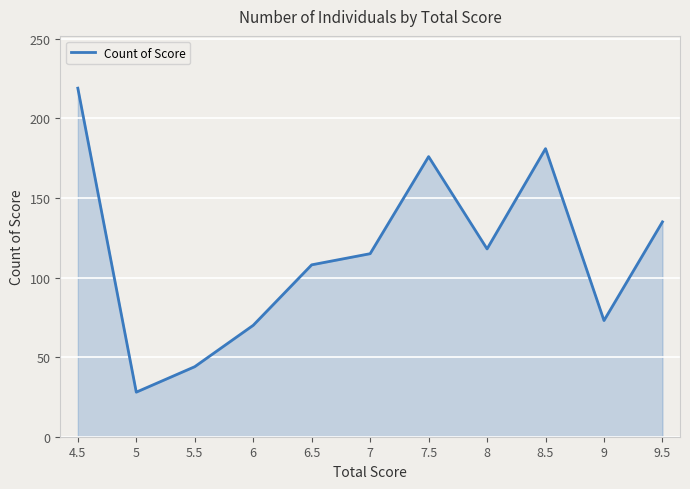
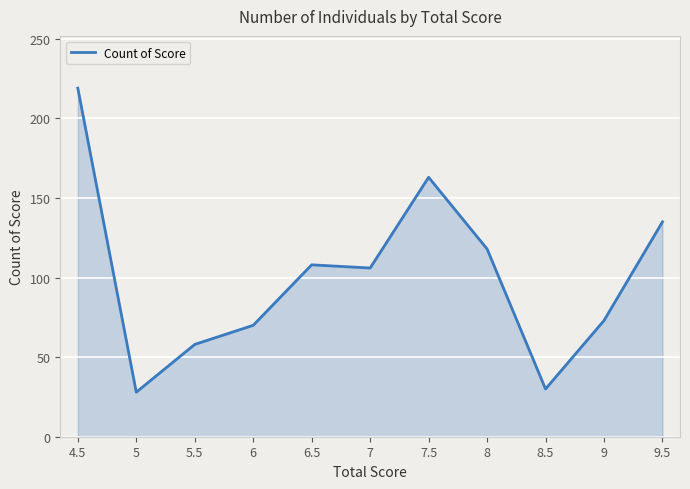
5.5: 44 -> 58
7: 115 -> 106
7.5: 176 -> 163
8.5: 181 -> 30
